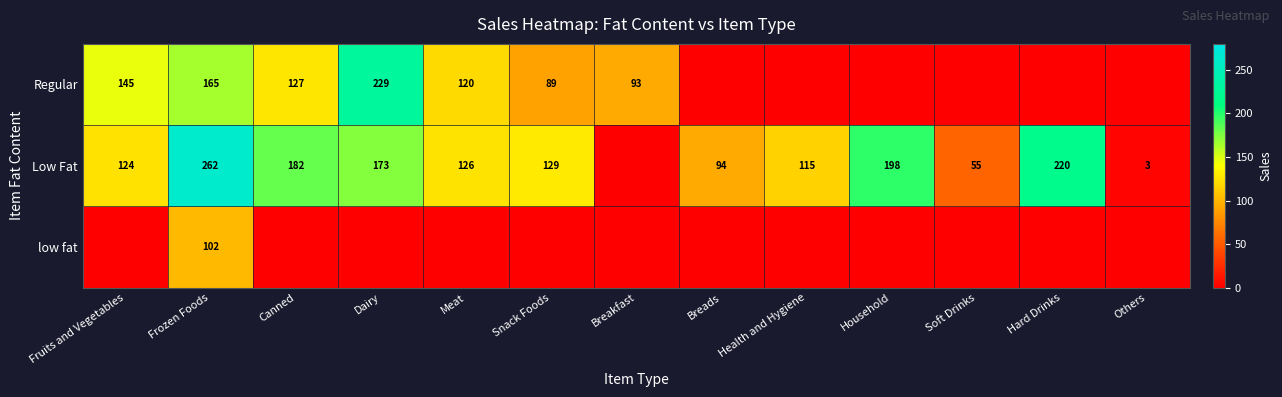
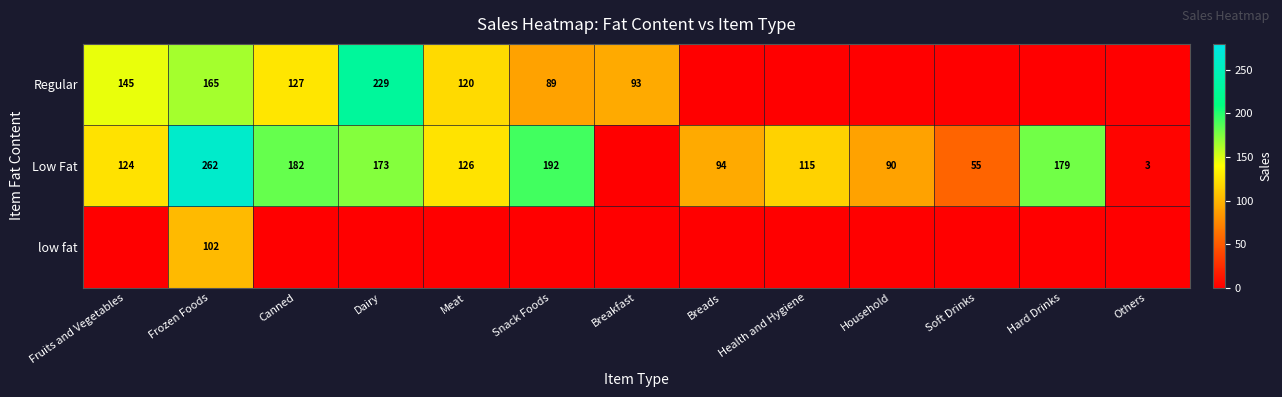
Low Fat, Snack Foods: 129 -> 192
Low Fat, Household: 198 -> 90
Low Fat, Hard Drinks: 220 -> 179
